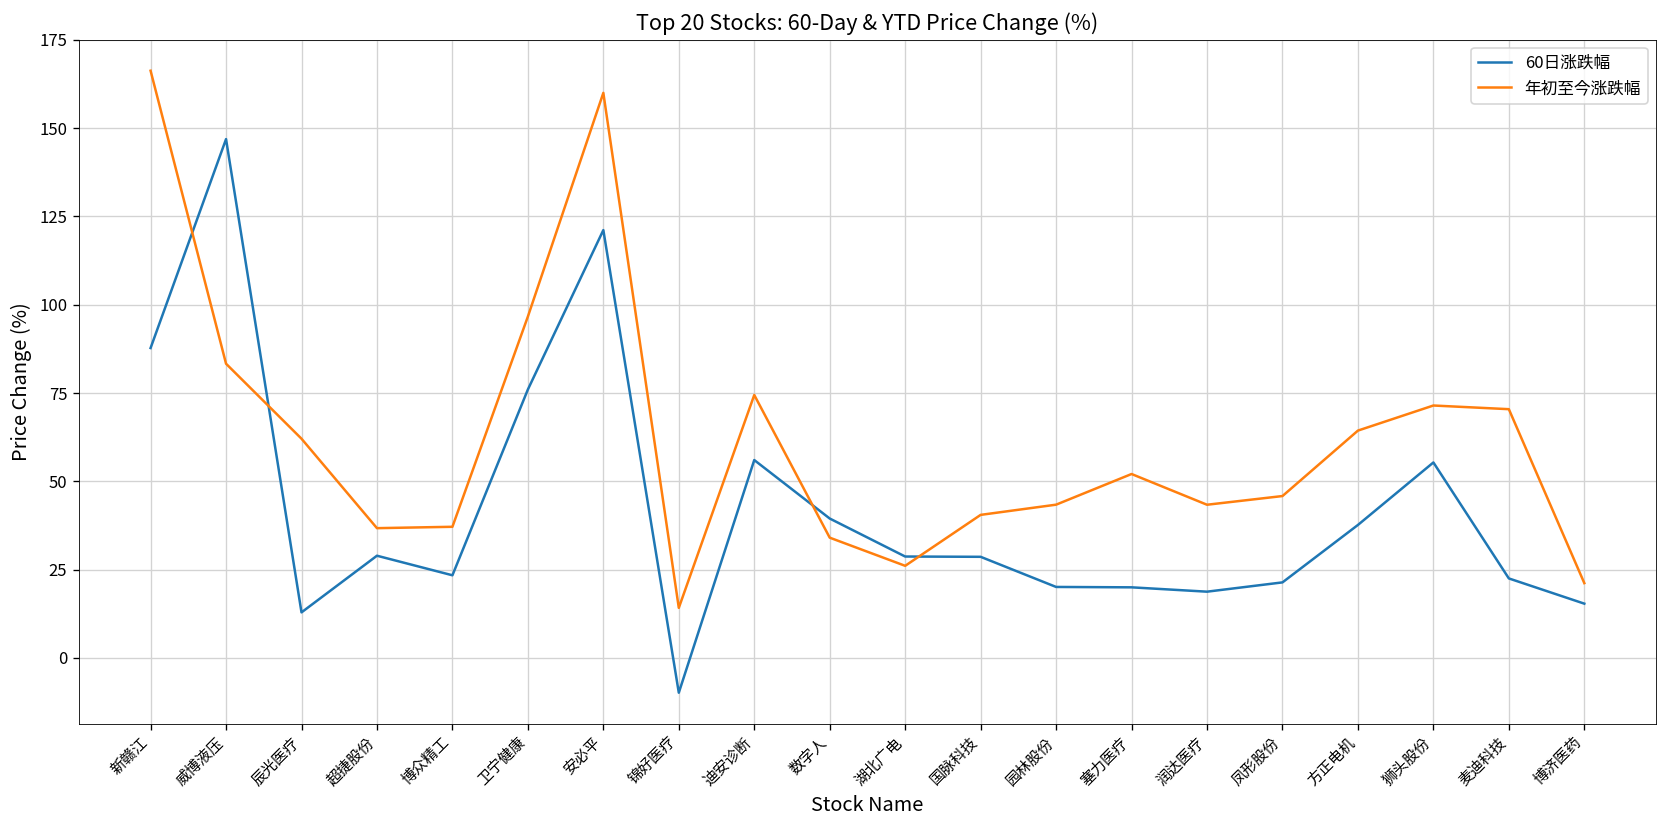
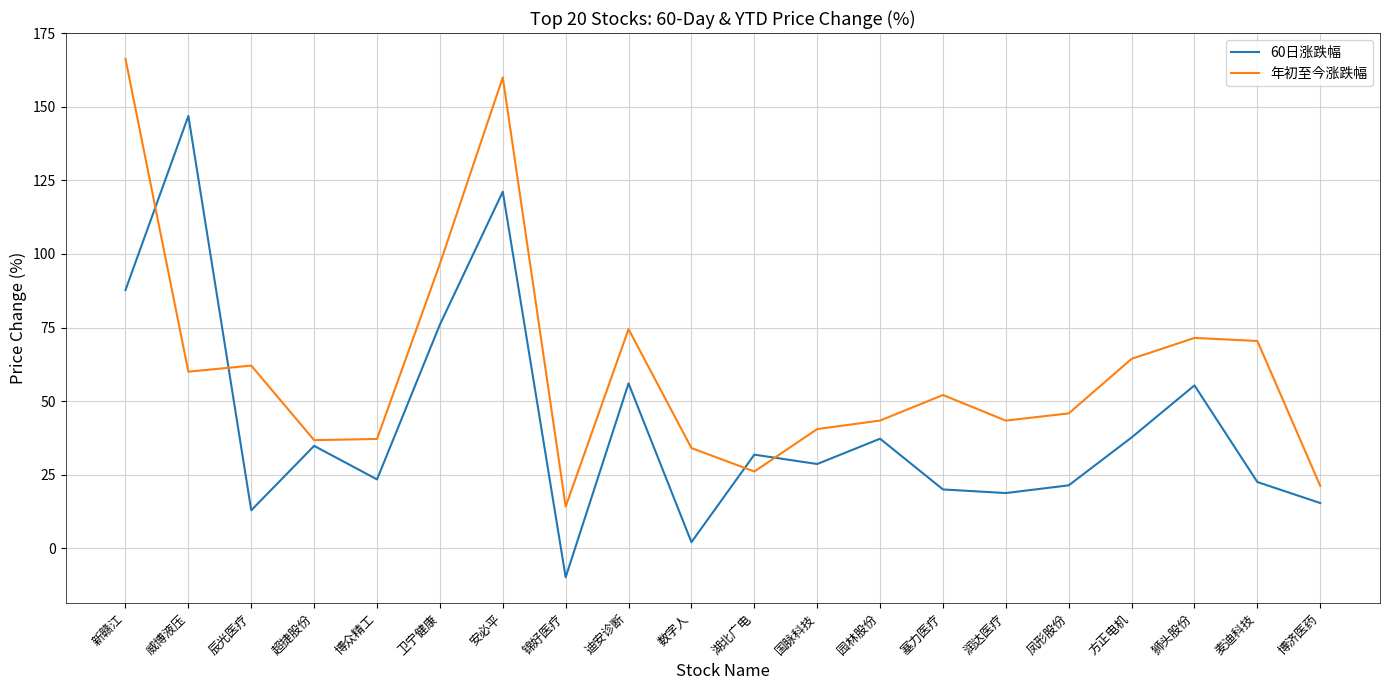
年初至今涨跌幅, 威博液压: 83 -> 60
60日涨跌幅, 超捷股份: 29 -> 35
60日涨跌幅, 数字人: 39 -> 2
60日涨跌幅, 湖北广电: 29 -> 32
60日涨跌幅, 园林股份: 20 -> 37
